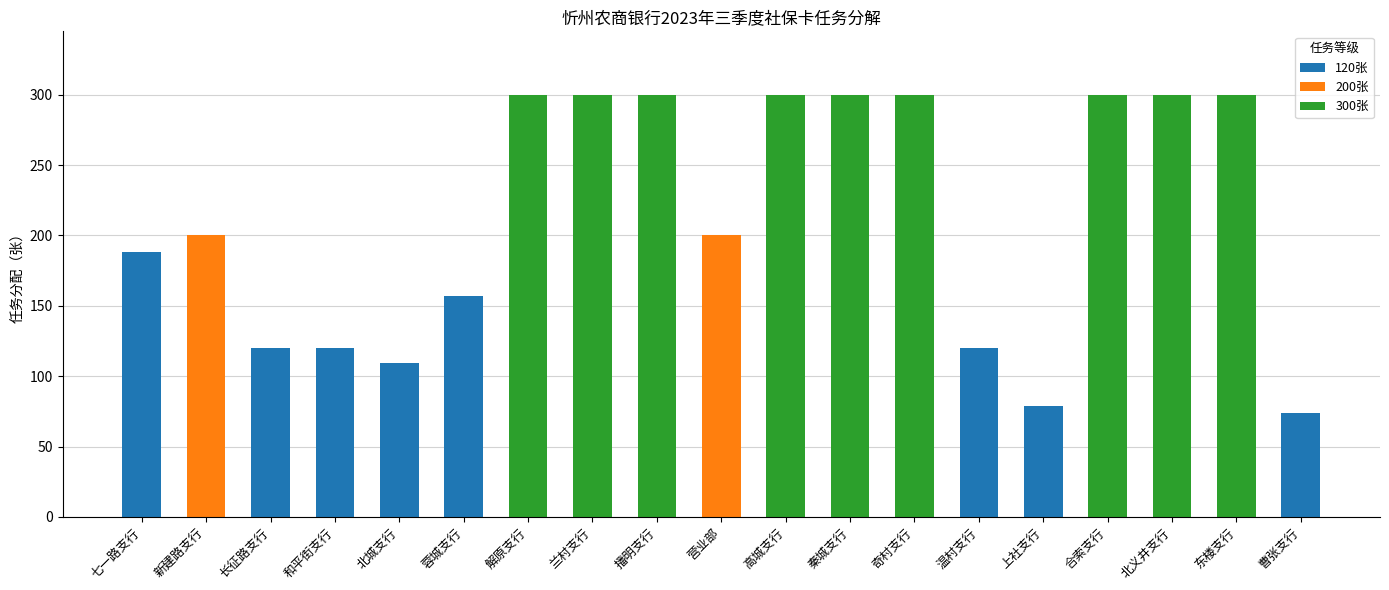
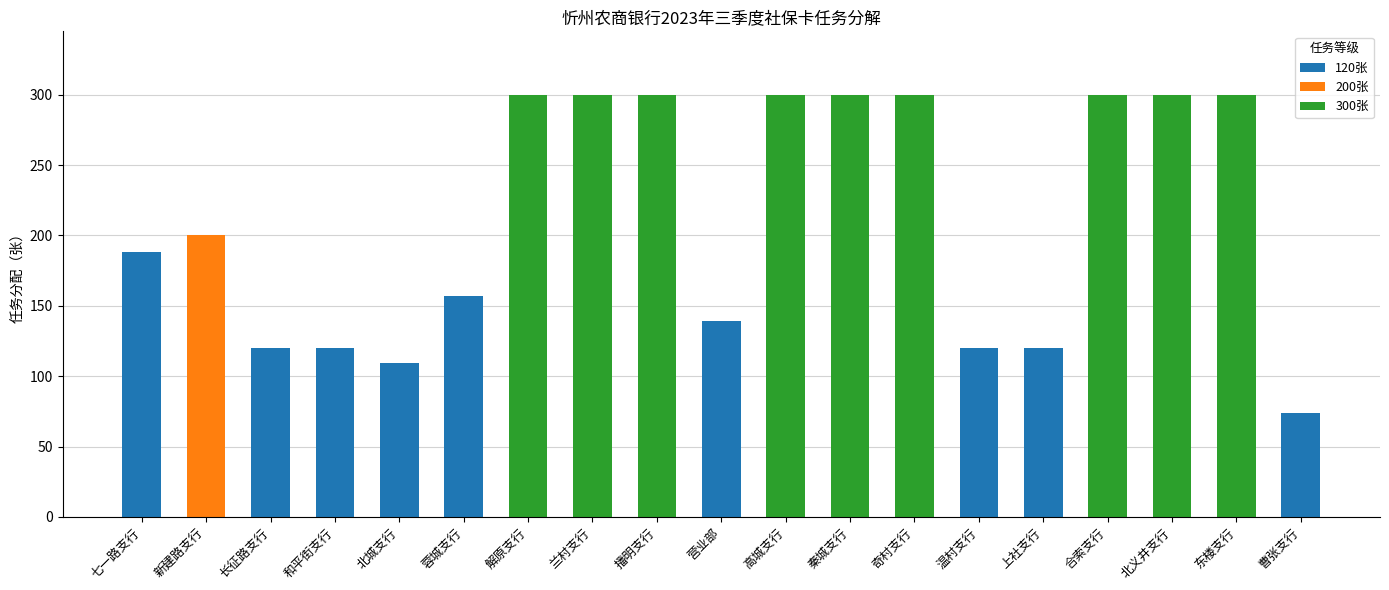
营业部: 200 -> 139
上社支行: 79 -> 120
